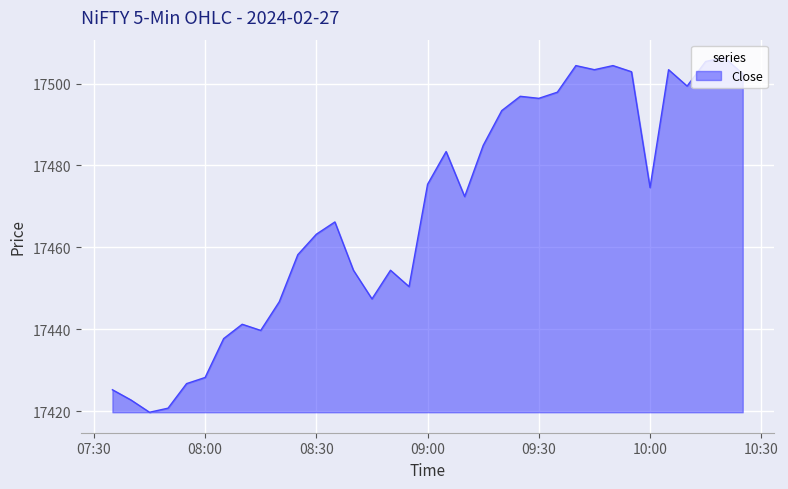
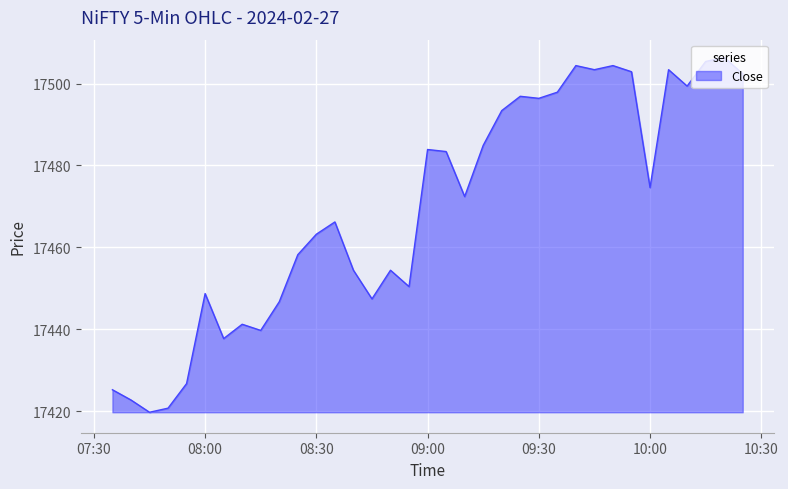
08:00: 17428 -> 17449
09:00: 17475 -> 17484
